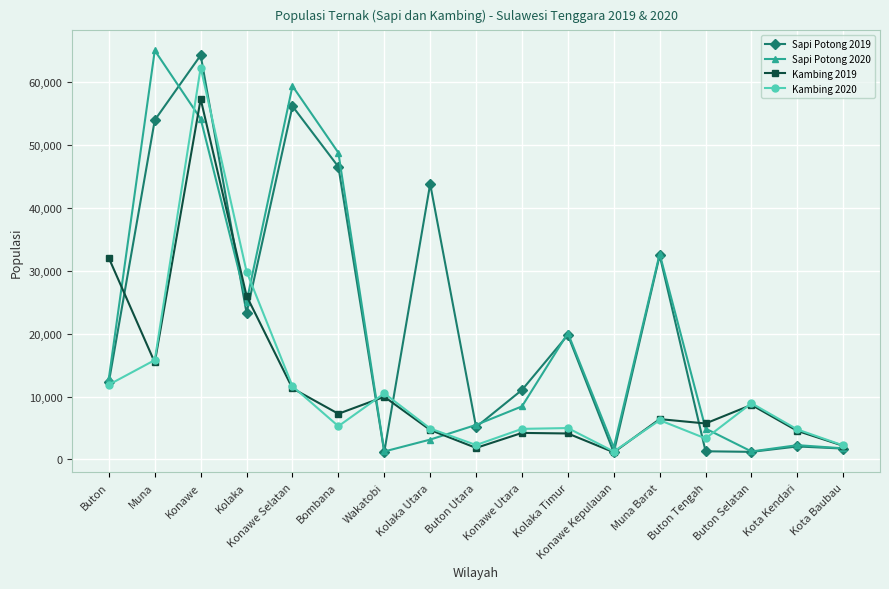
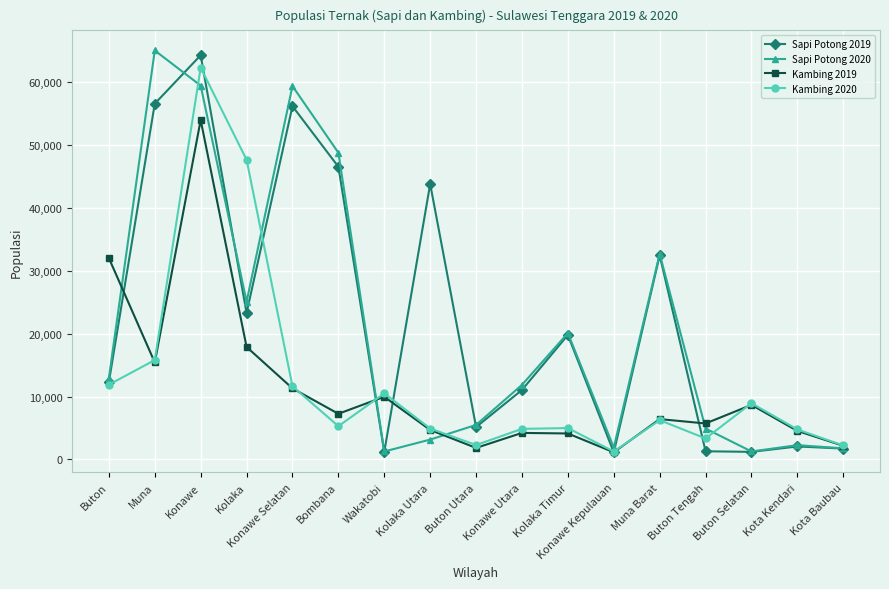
Sapi Potong 2019, Muna: 54,000 -> 57,000
Sapi Potong 2020, Konawe: 54,000 -> 59,000
Kambing 2019, Konawe: 57,000 -> 54,000
Kambing 2019, Kolaka: 26,000 -> 18,000
Kambing 2020, Kolaka: 30,000 -> 48,000
Sapi Potong 2020, Konawe Utara: 8,000 -> 12,000
